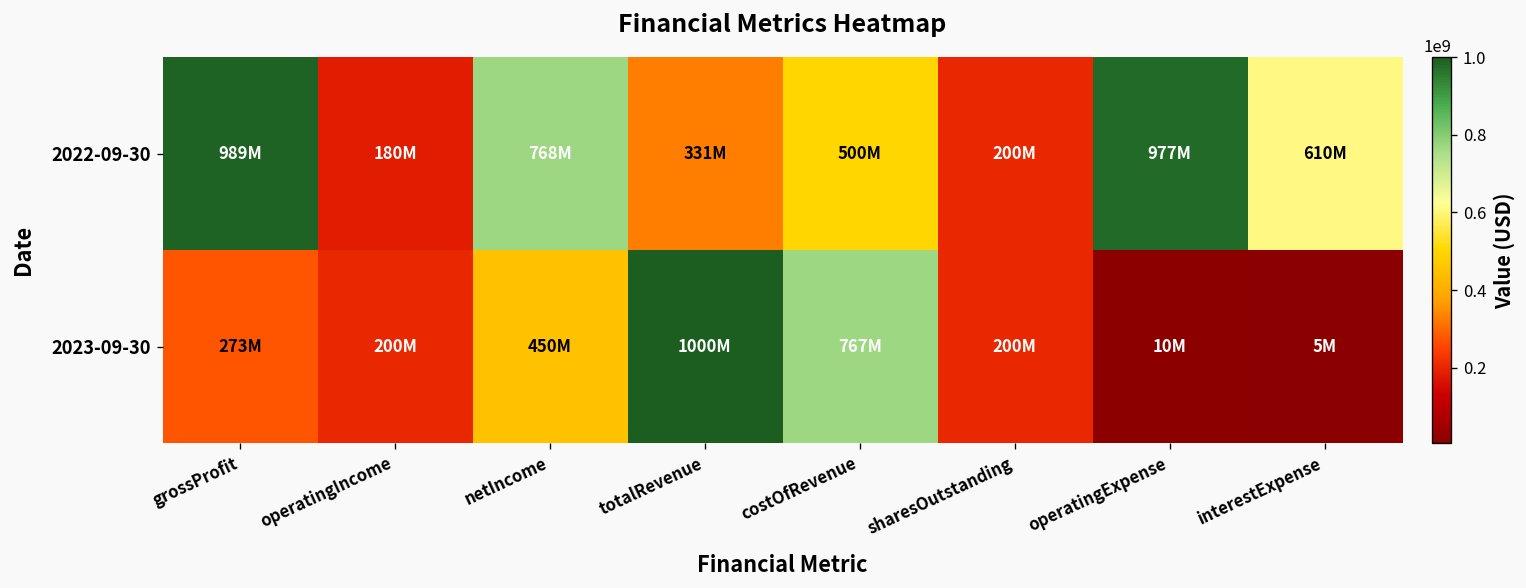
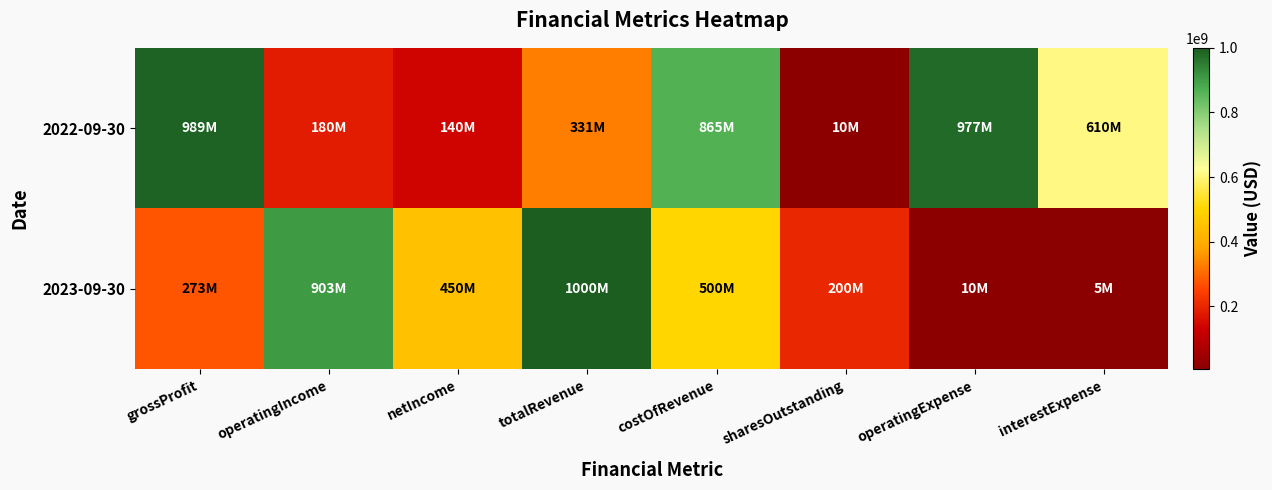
2022-09-30, netIncome: 768M -> 140M
2022-09-30, costOfRevenue: 500M -> 865M
2022-09-30, sharesOutstanding: 200M -> 10M
2023-09-30, operatingIncome: 200M -> 903M
2023-09-30, costOfRevenue: 767M -> 500M
